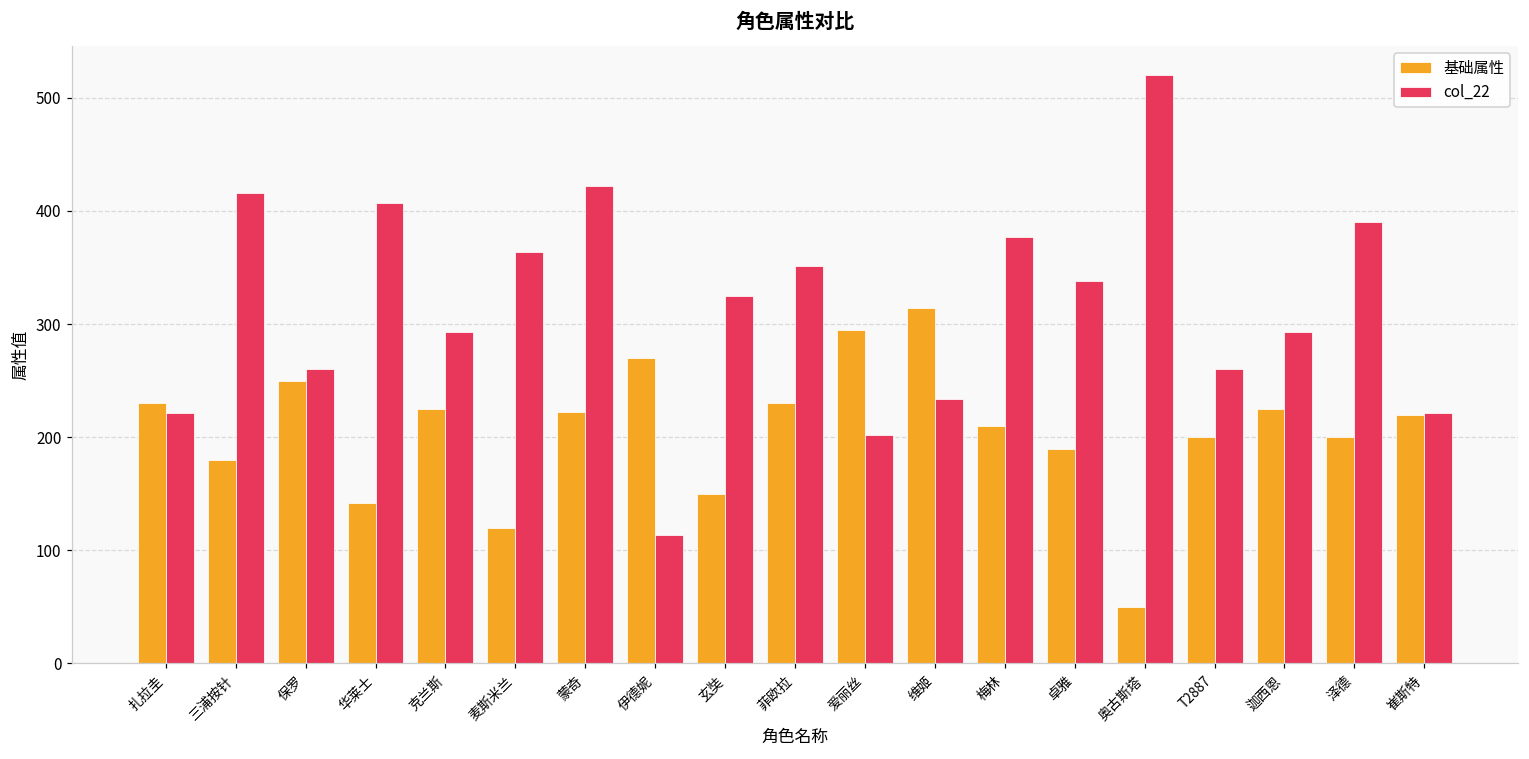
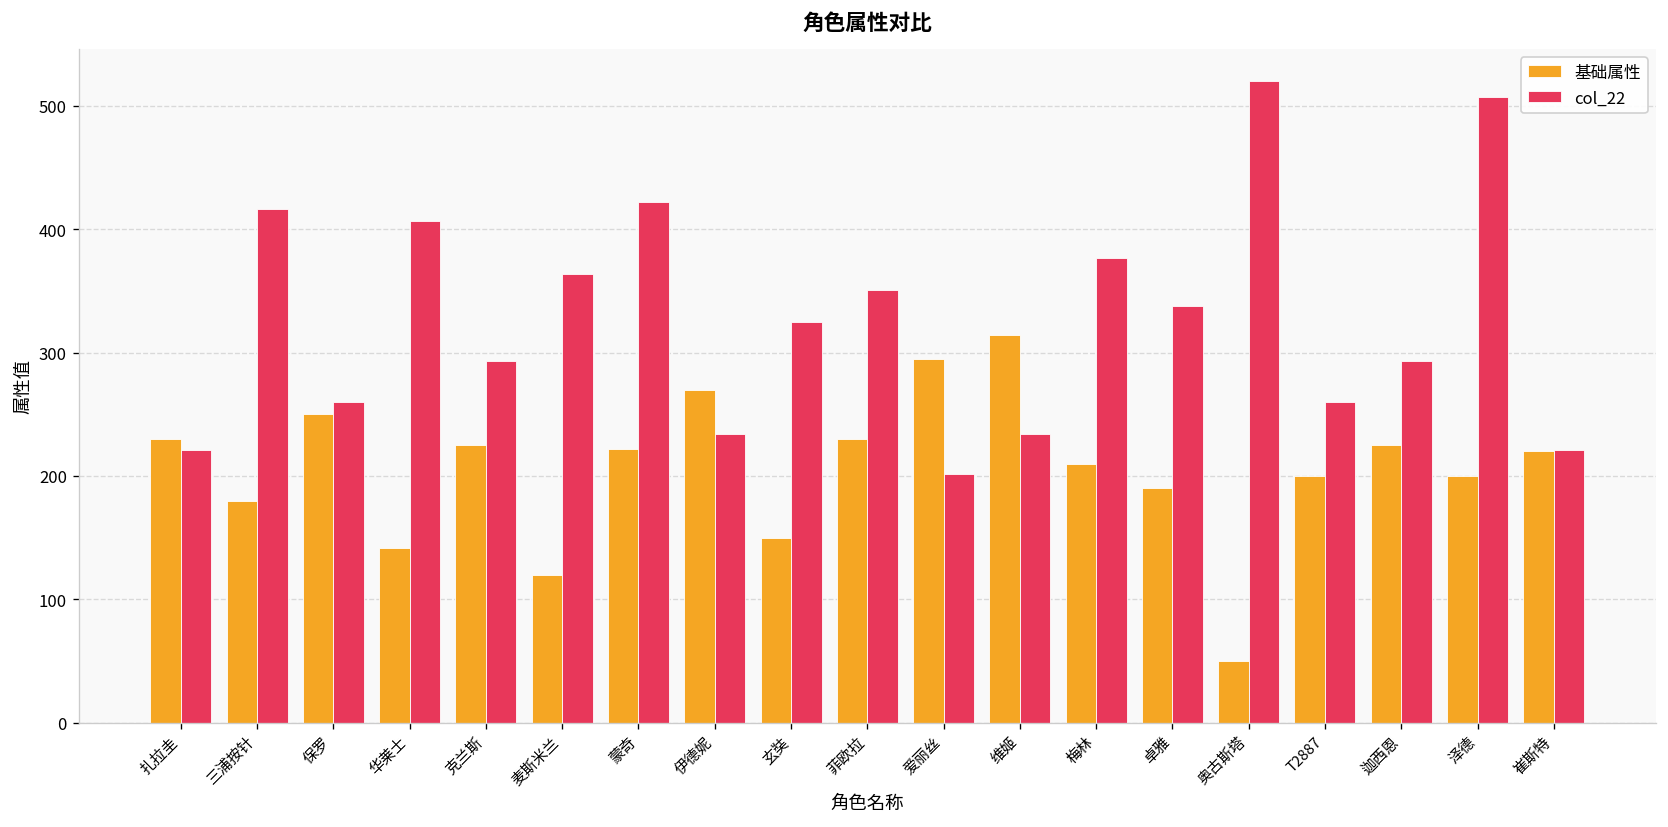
col_22, 伊德妮: 114 -> 234
col_22, 泽德: 390 -> 507
